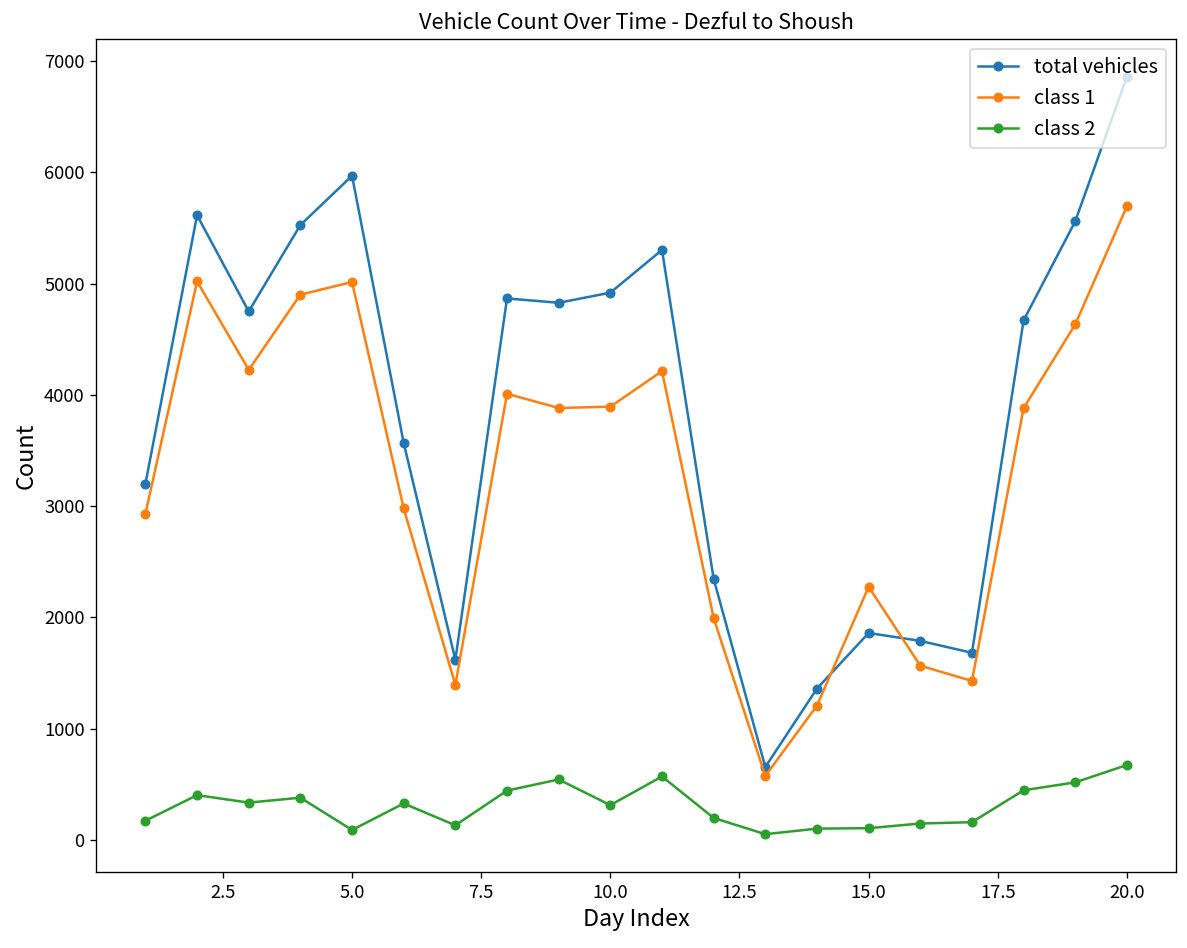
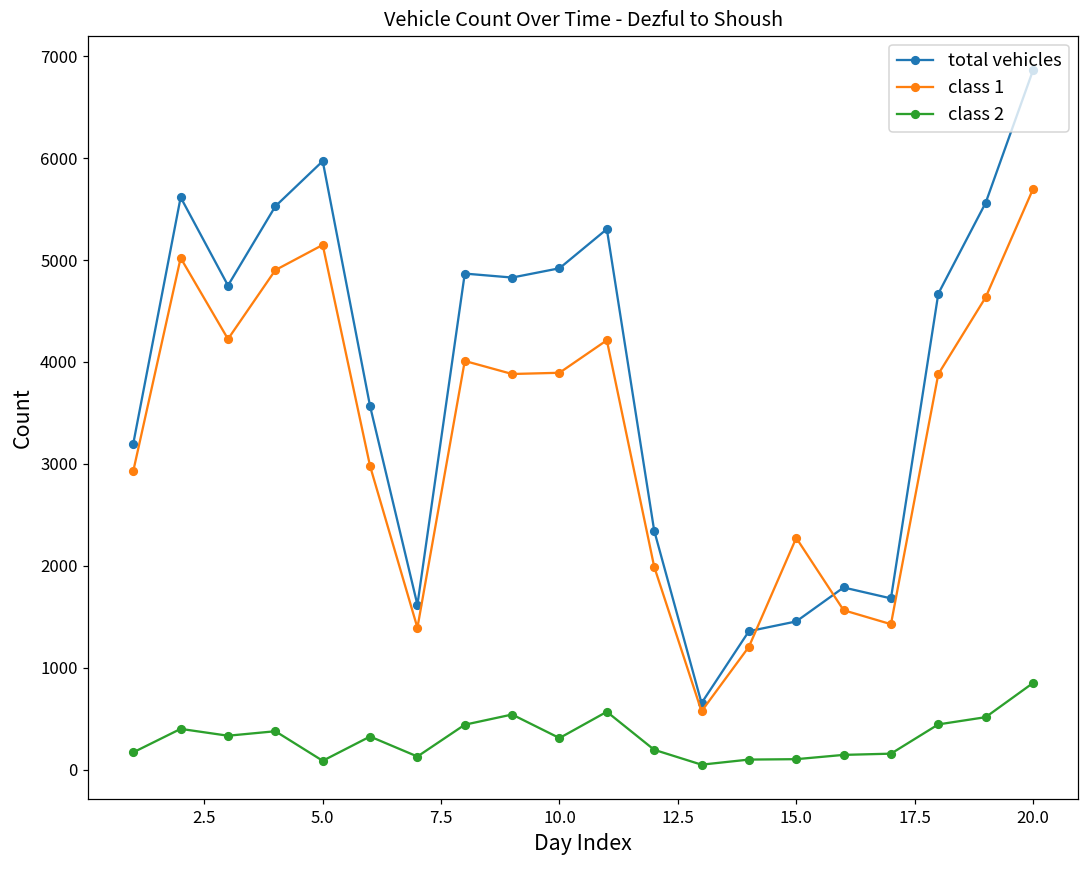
class 1, 5.0: 5000 -> 5100
total vehicles, 15.0: 1900 -> 1500
class 2, 20.0: 700 -> 900
